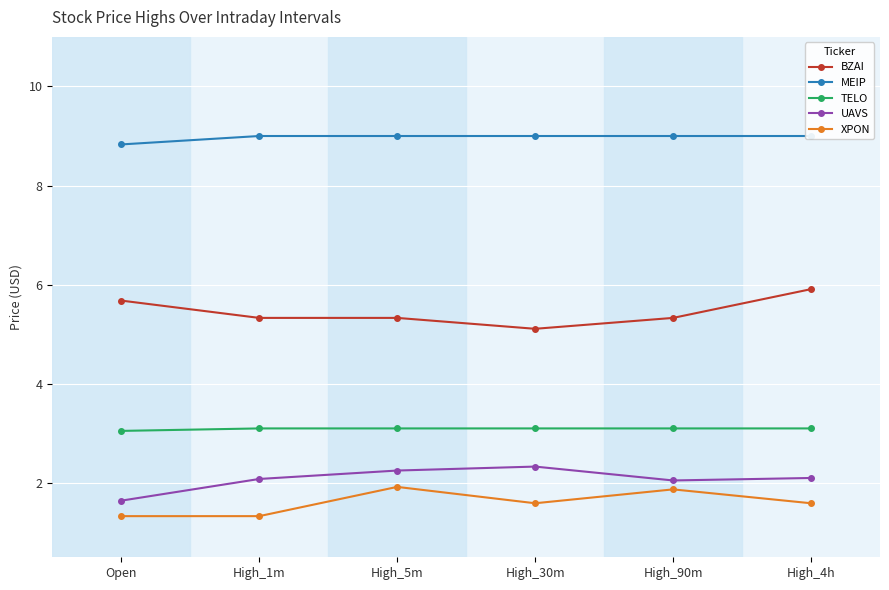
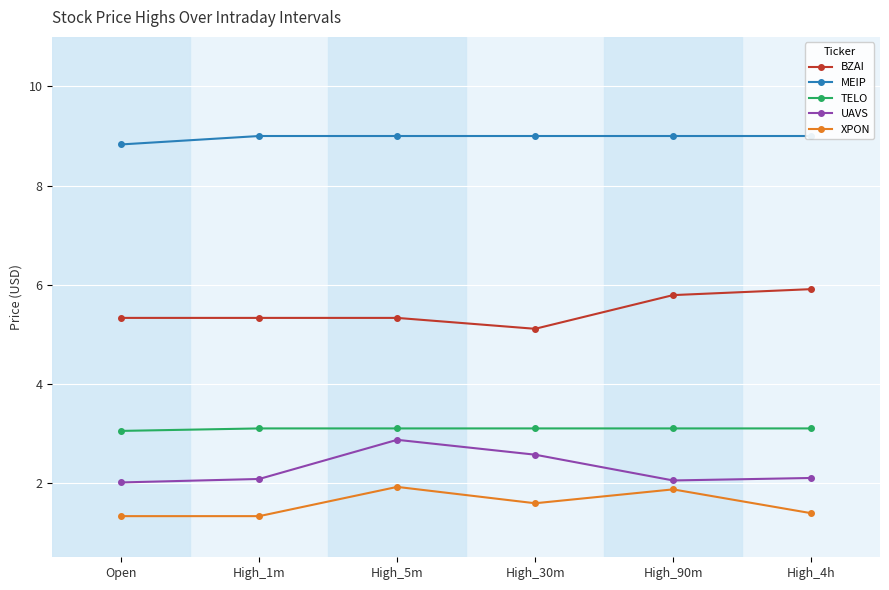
BZAI, Open: 5.7 -> 5.3
UAVS, Open: 1.6 -> 2.0
UAVS, High_5m: 2.3 -> 2.9
UAVS, High_30m: 2.3 -> 2.6
BZAI, High_90m: 5.3 -> 5.8
XPON, High_4h: 1.6 -> 1.4
